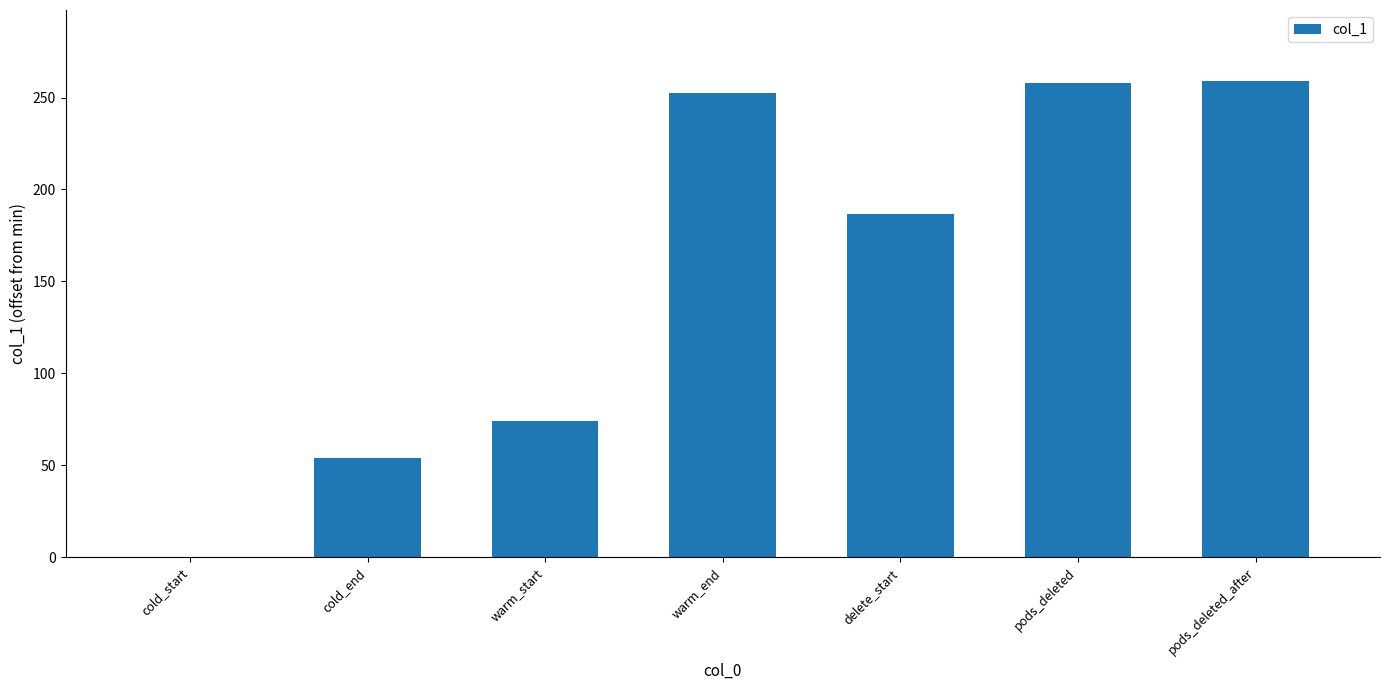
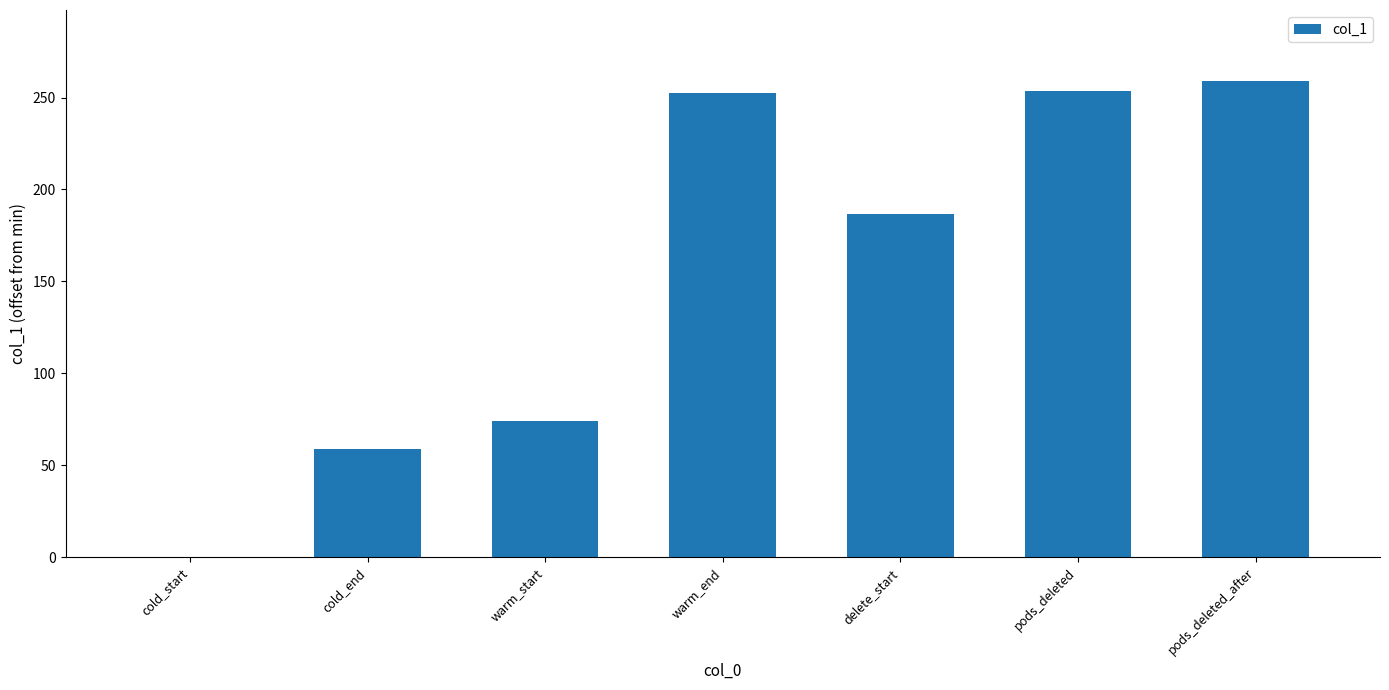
cold_end: 54 -> 59
pods_deleted: 258 -> 254
